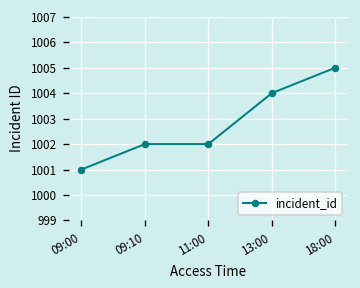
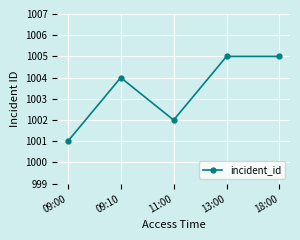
09:10: 1002 -> 1004
13:00: 1004 -> 1005
